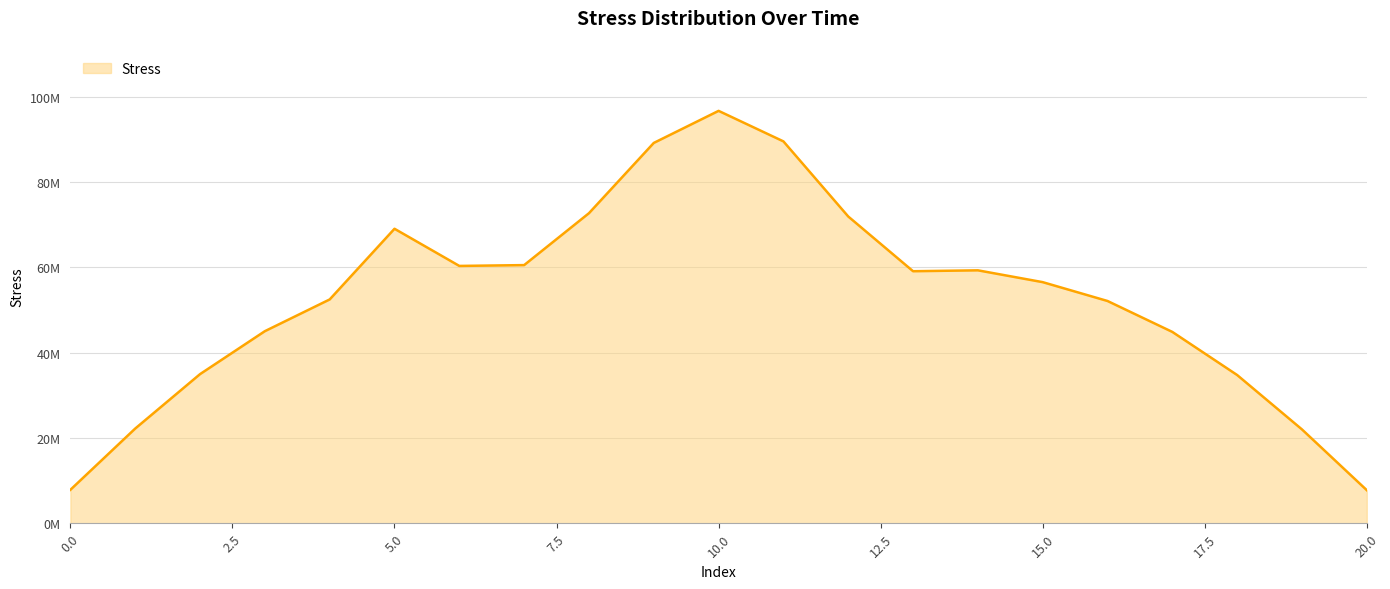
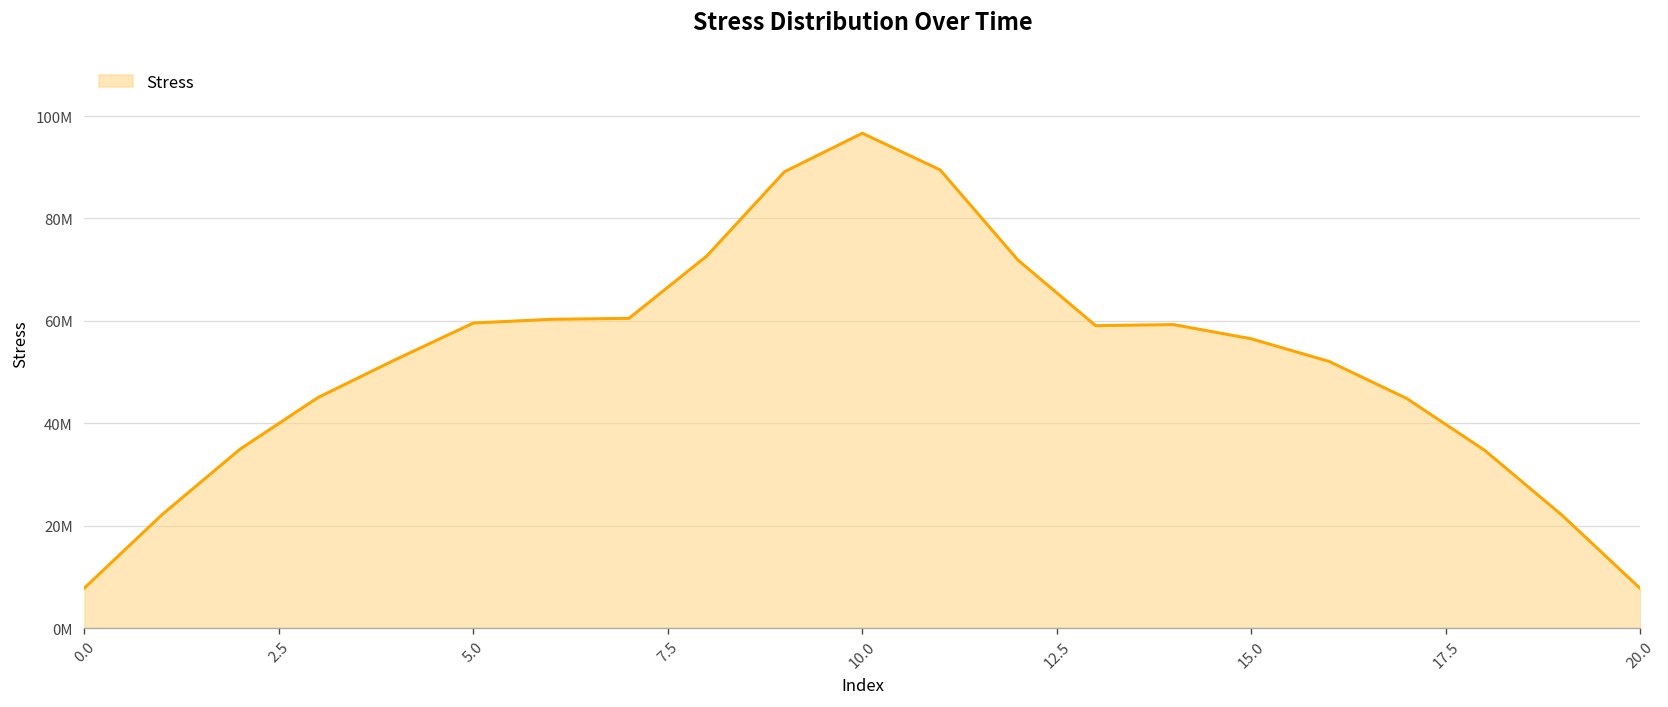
5.0: 69000000 -> 60000000
